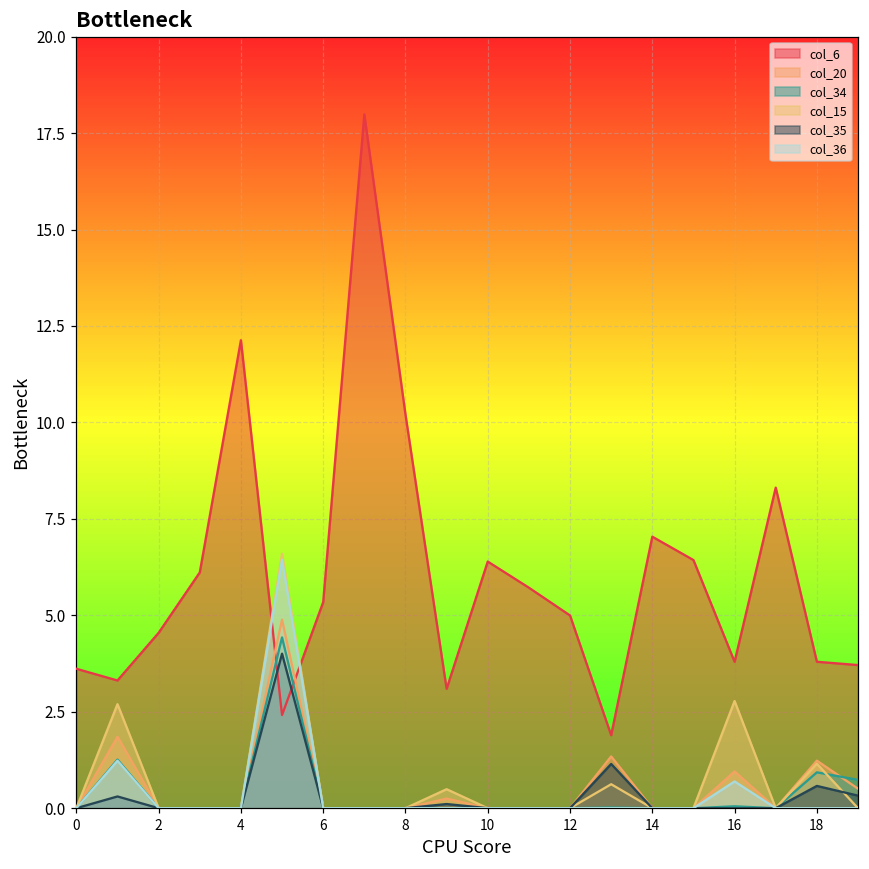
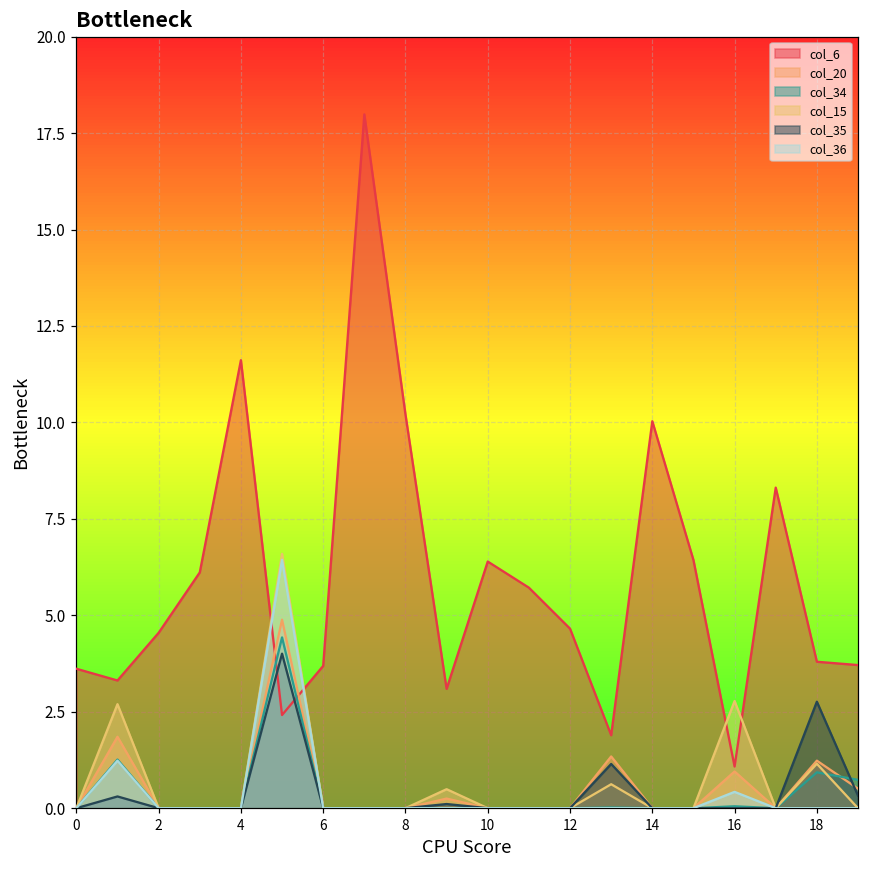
col_6, 4: 12.1 -> 11.6
col_6, 6: 5.3 -> 3.7
col_6, 12: 5.0 -> 4.7
col_6, 14: 7.0 -> 10.0
col_6, 16: 3.8 -> 1.1
col_36, 16: 0.7 -> 0.4
col_35, 18: 0.6 -> 2.8
